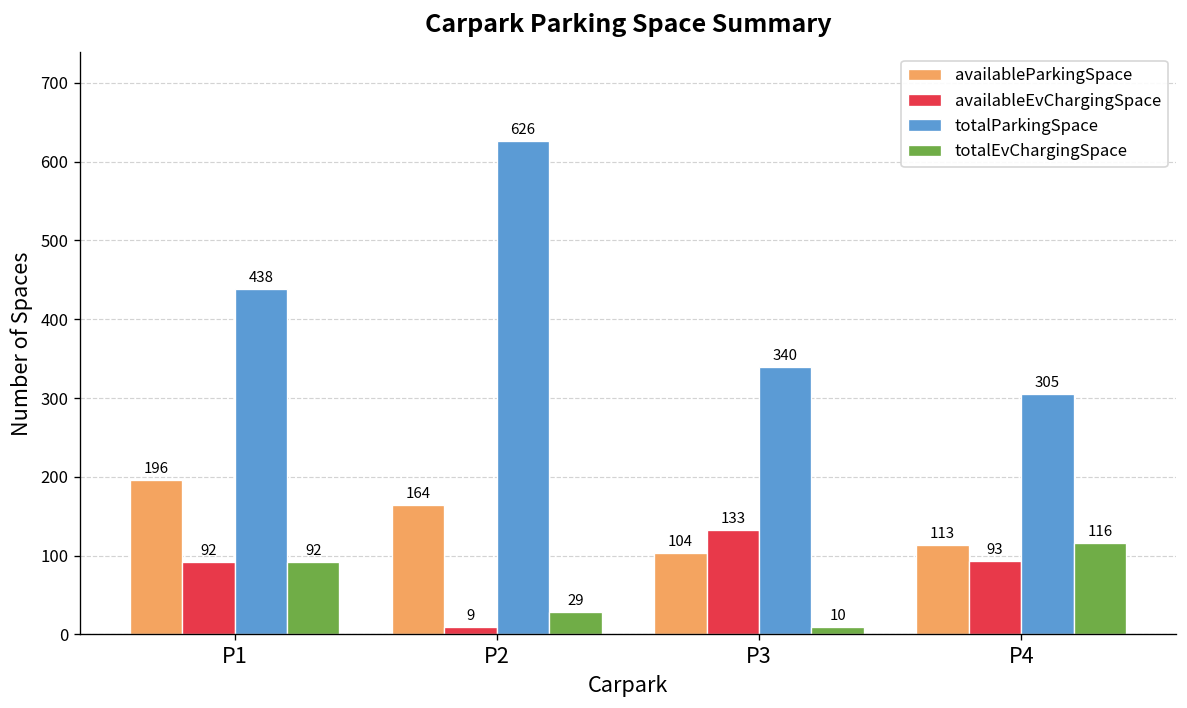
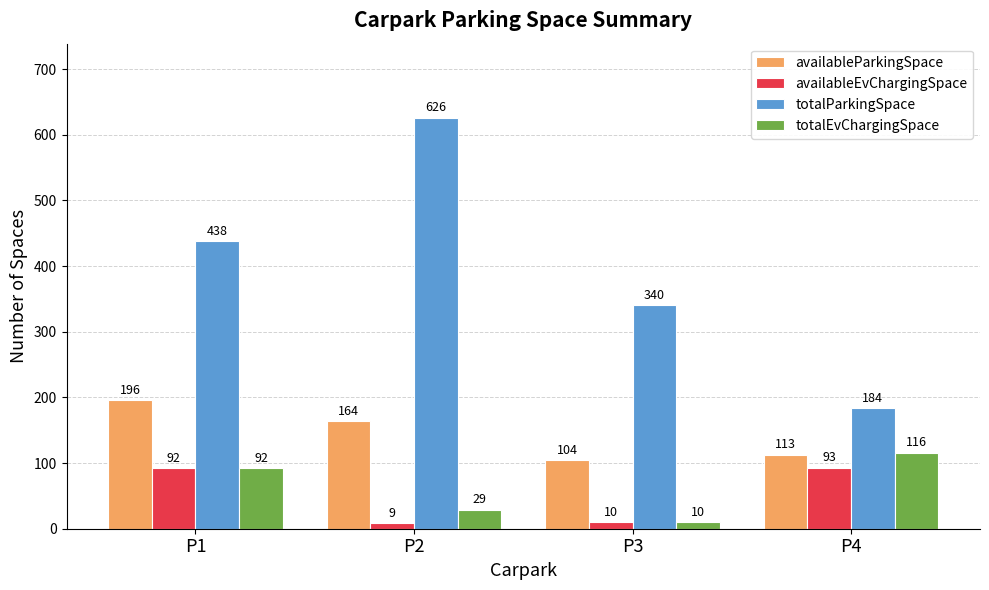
availableEvChargingSpace, P3: 133 -> 10
totalParkingSpace, P4: 305 -> 184
